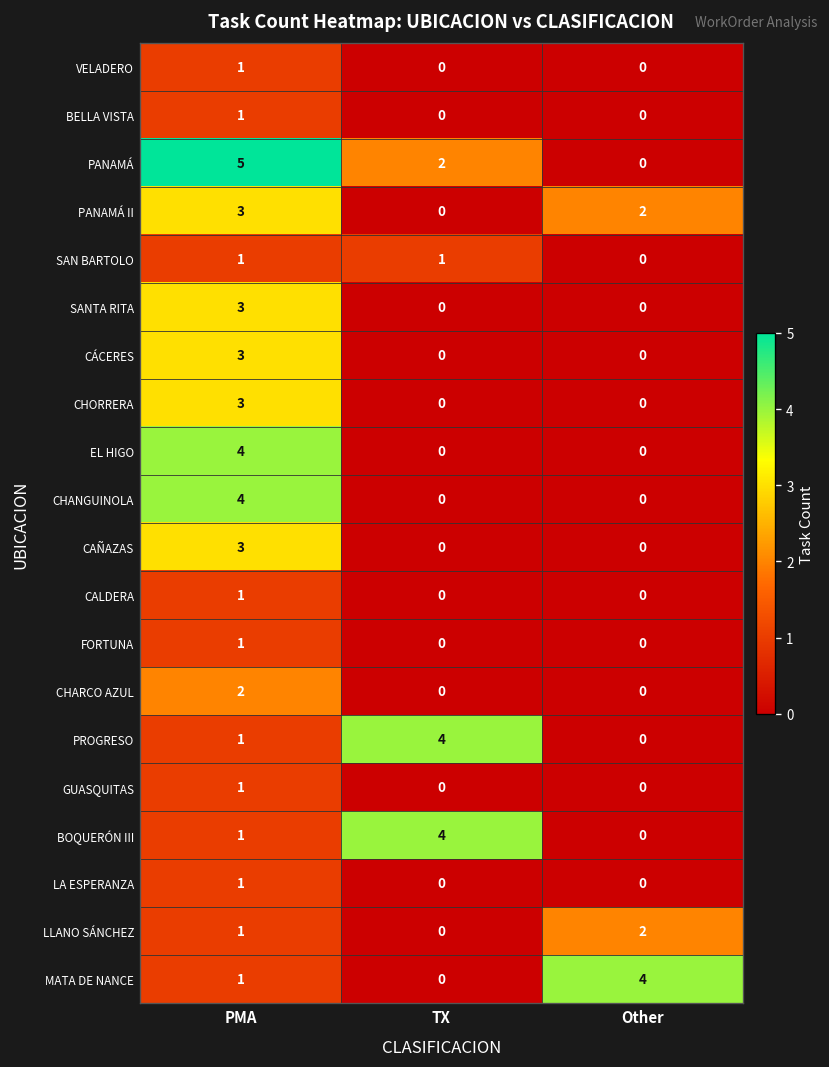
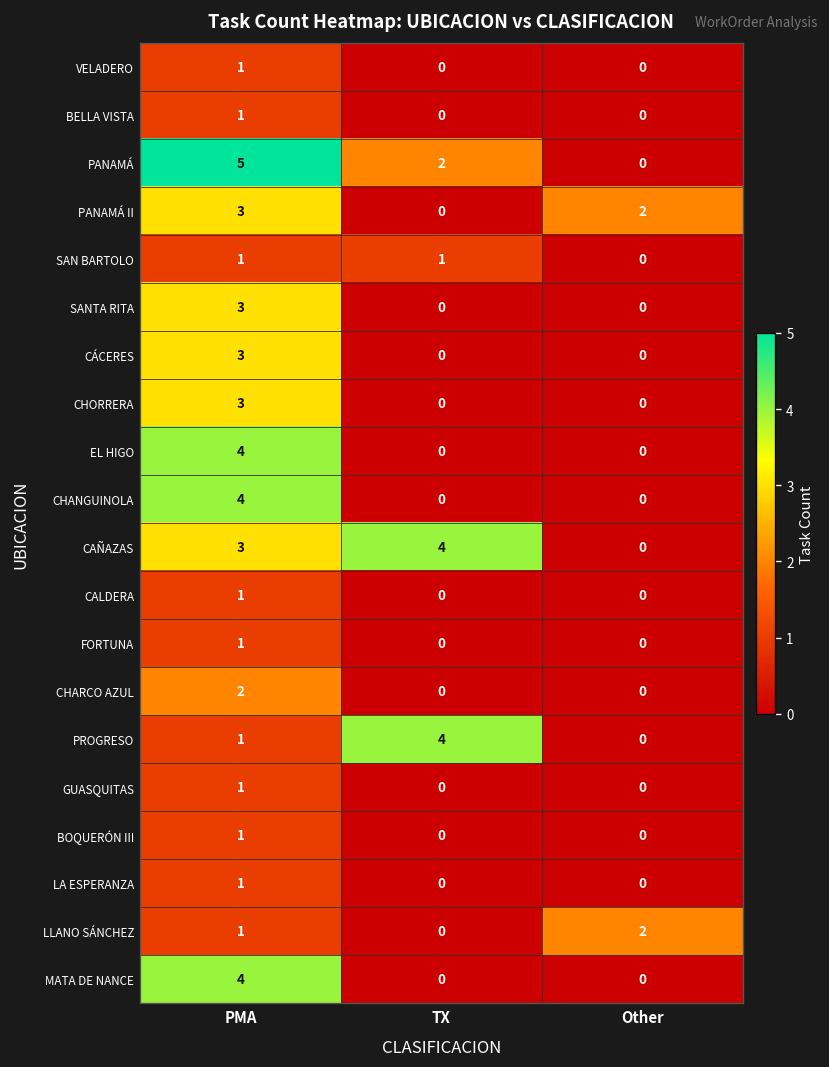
CAÑAZAS, TX: 0 -> 4
BOQUERÓN III, TX: 4 -> 0
MATA DE NANCE, PMA: 1 -> 4
MATA DE NANCE, Other: 4 -> 0
